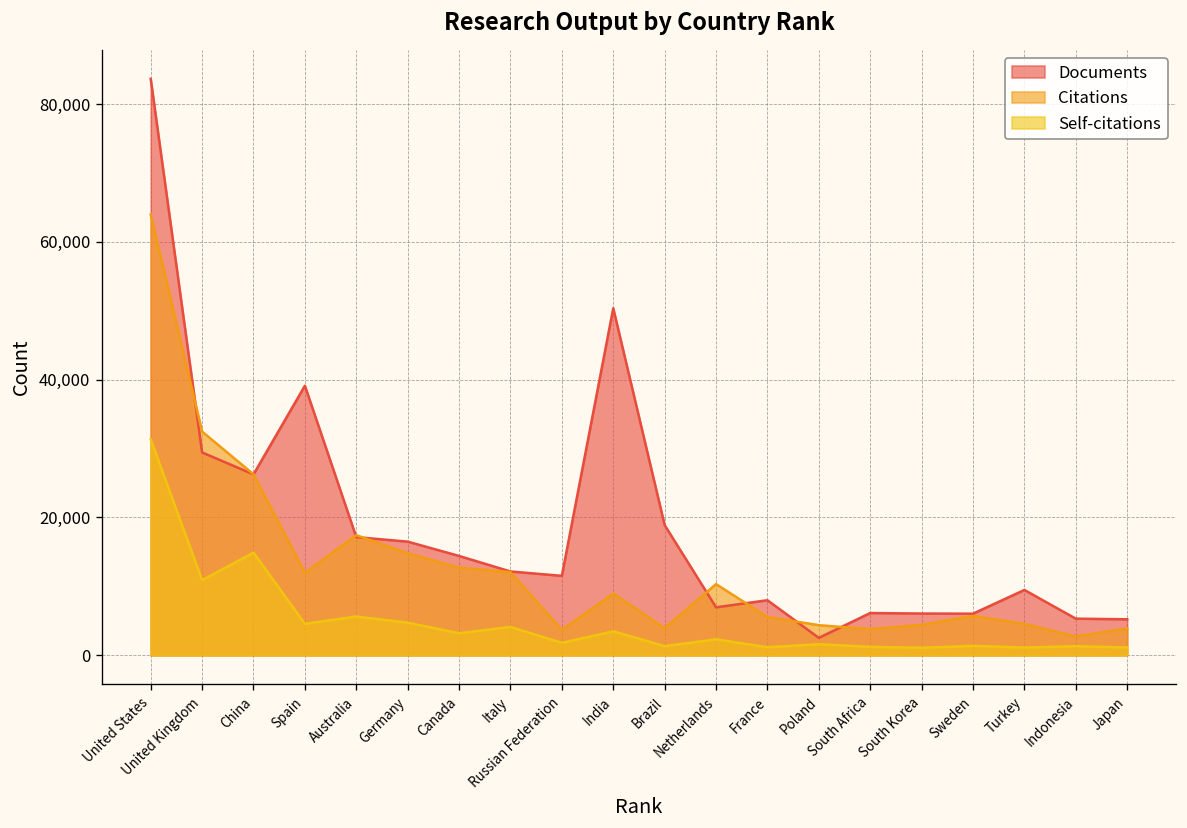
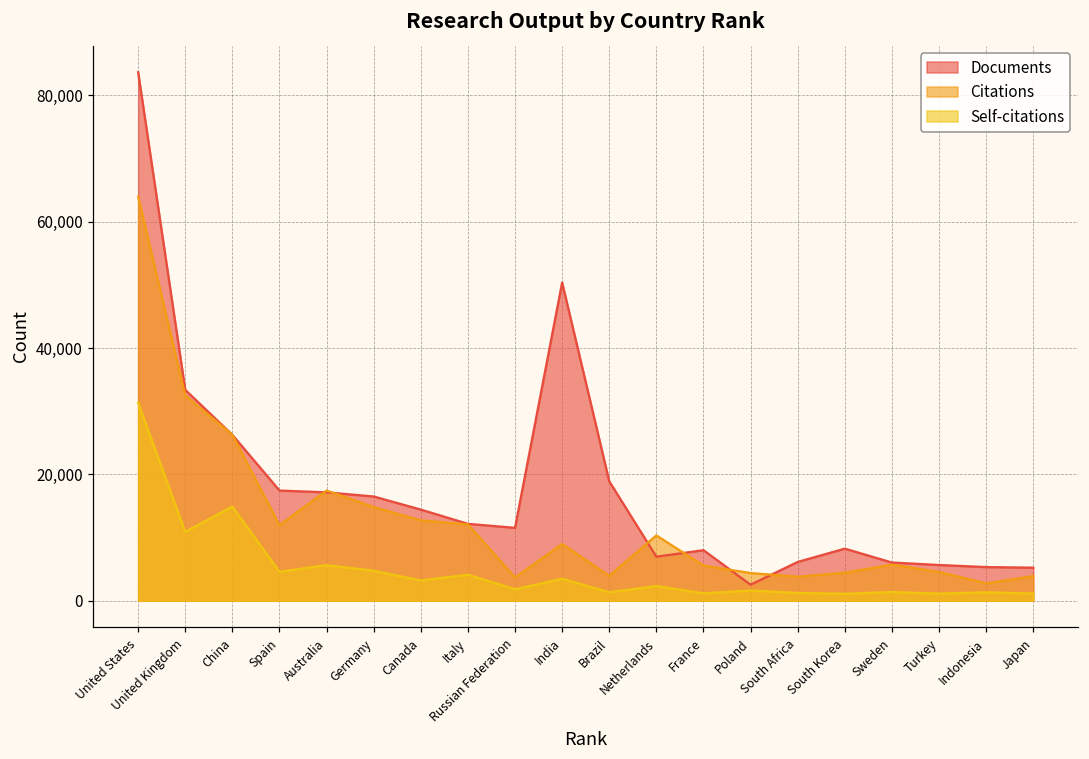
Documents, United Kingdom: 29,000 -> 33,000
Documents, Spain: 39,000 -> 17,000
Documents, South Korea: 6,000 -> 8,000
Documents, Turkey: 9,000 -> 6,000
